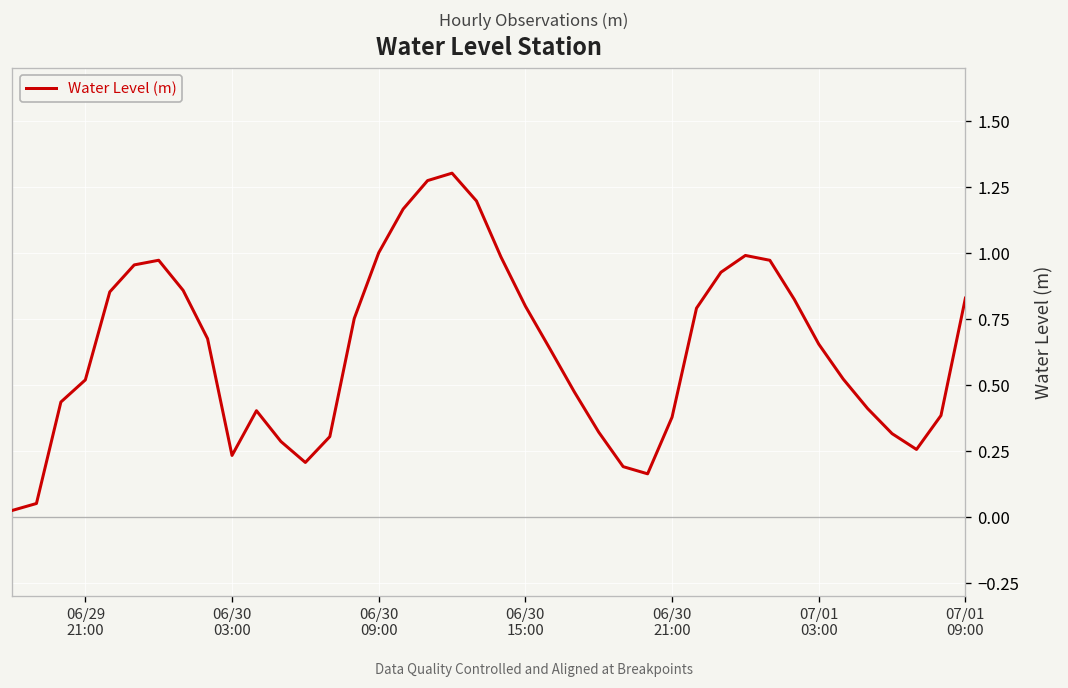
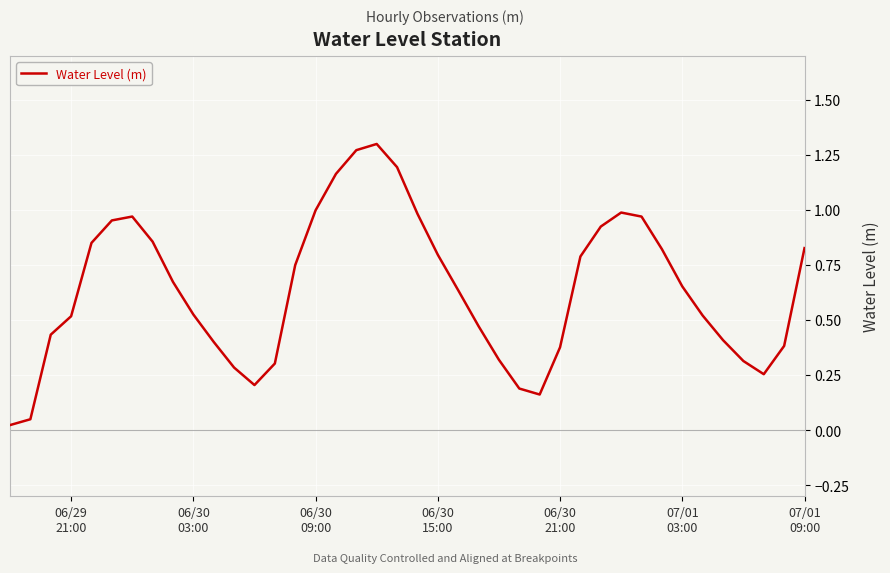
06/30 03:00: 0.23 -> 0.53
